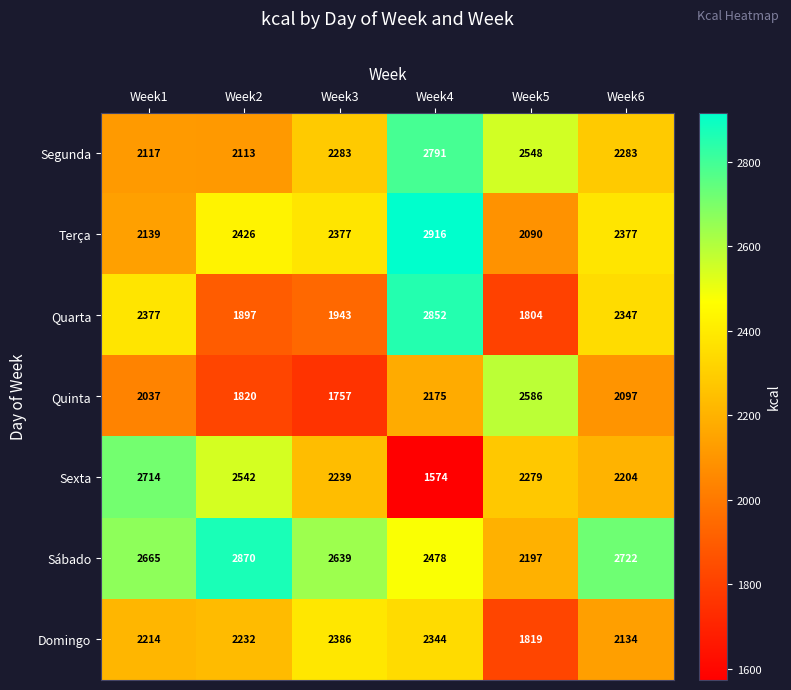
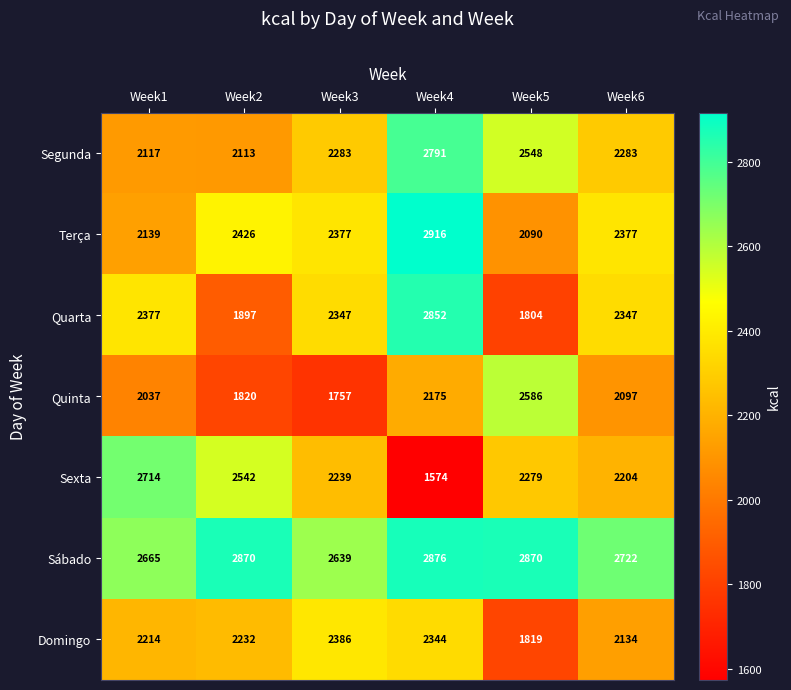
Quarta, Week3: 1943 -> 2347
Sábado, Week4: 2478 -> 2876
Sábado, Week5: 2197 -> 2870
